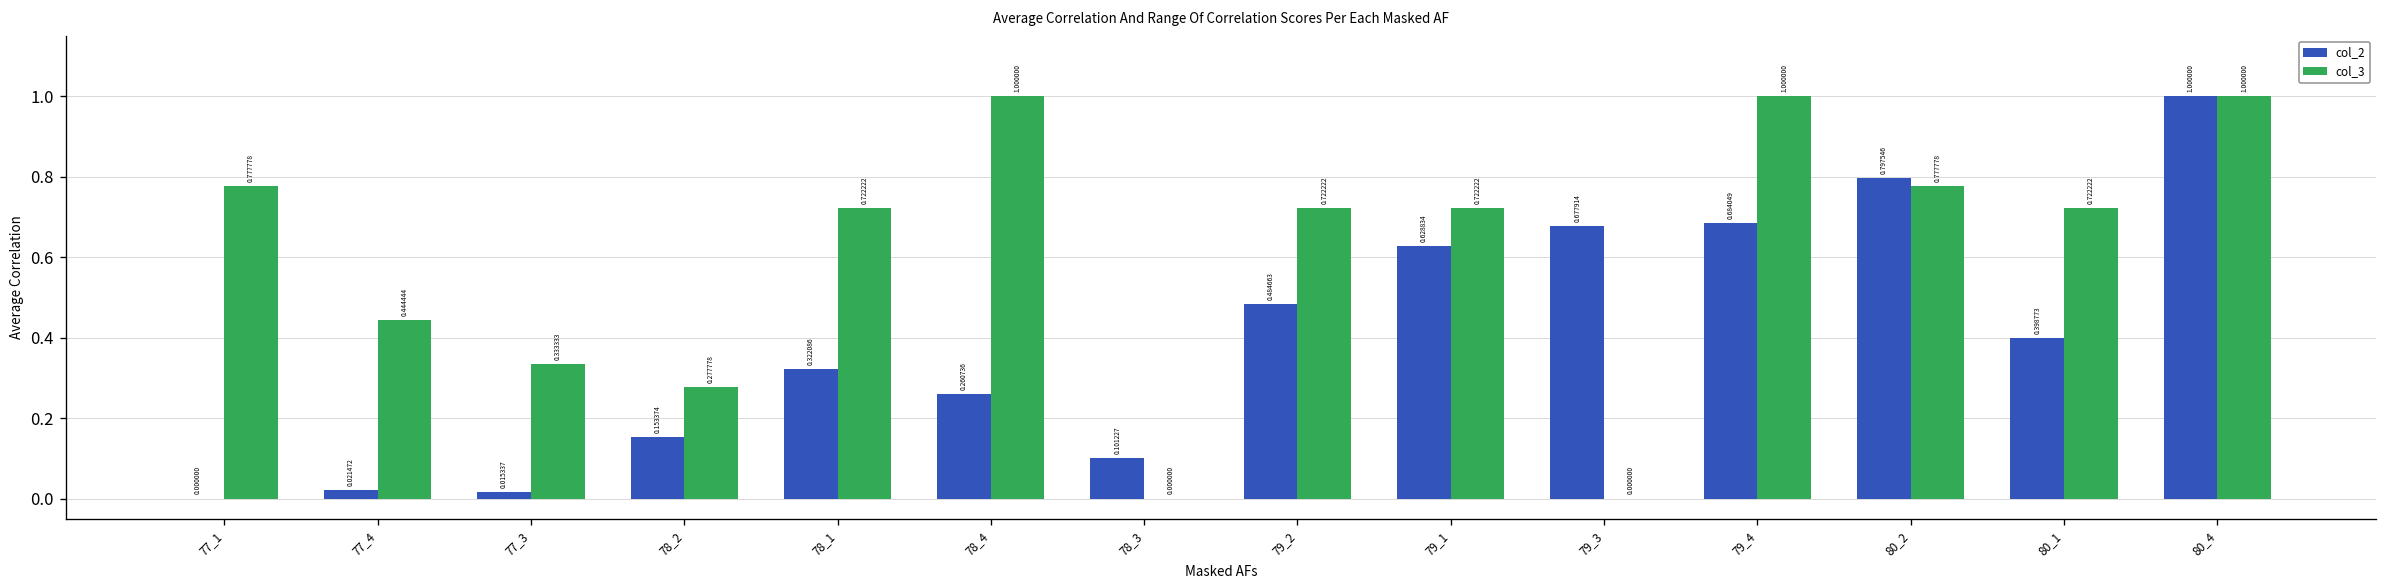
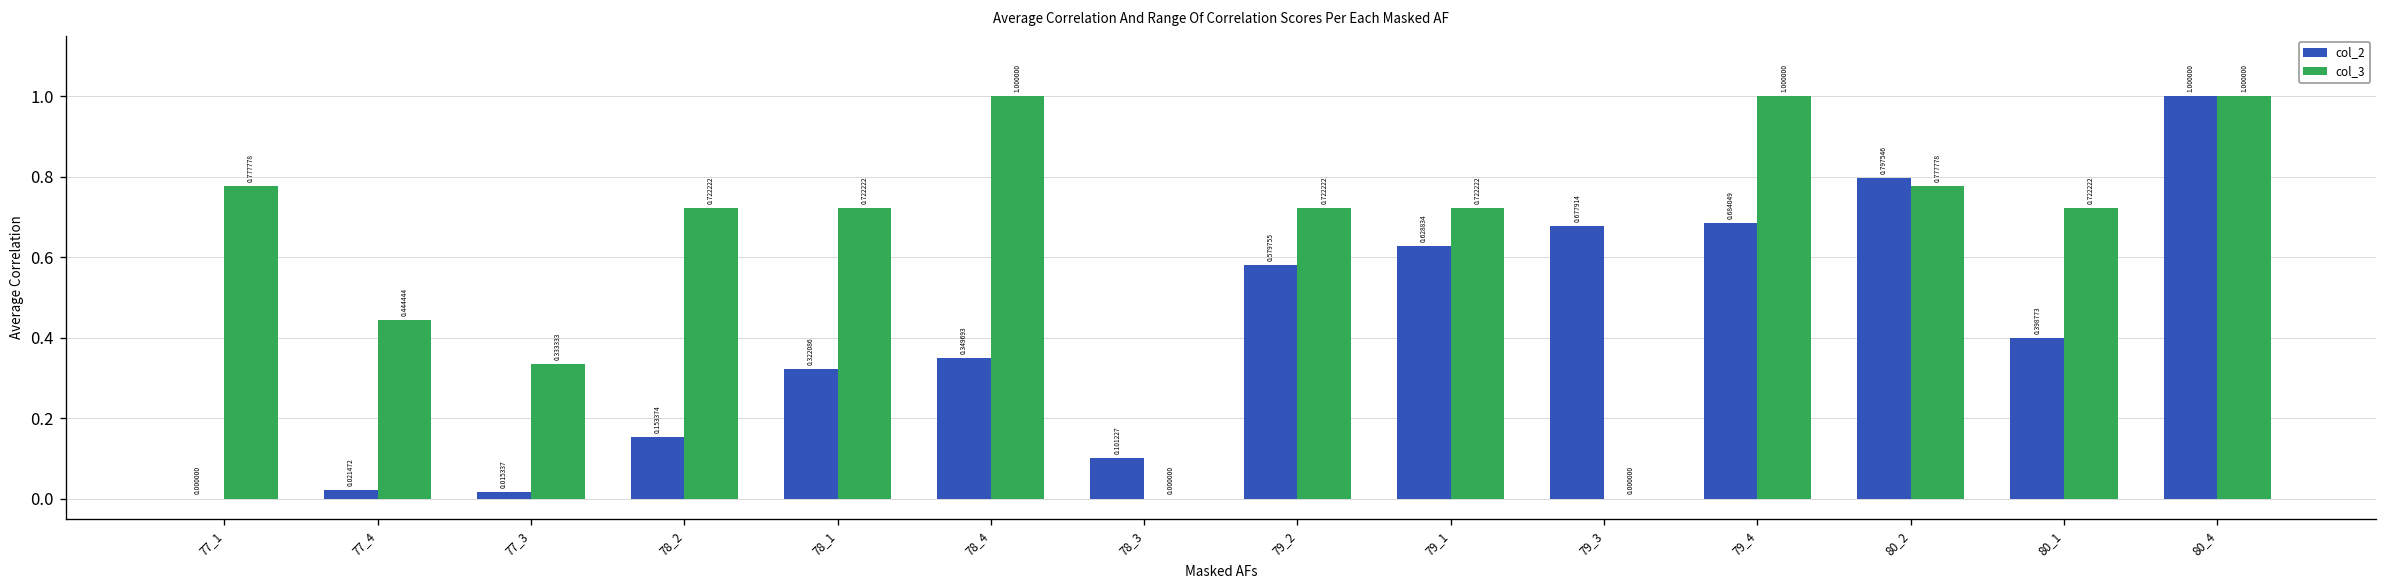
col_3, 78_2: 0.277778 -> 0.722222
col_2, 78_4: 0.260736 -> 0.349693
col_2, 79_2: 0.484663 -> 0.579755
